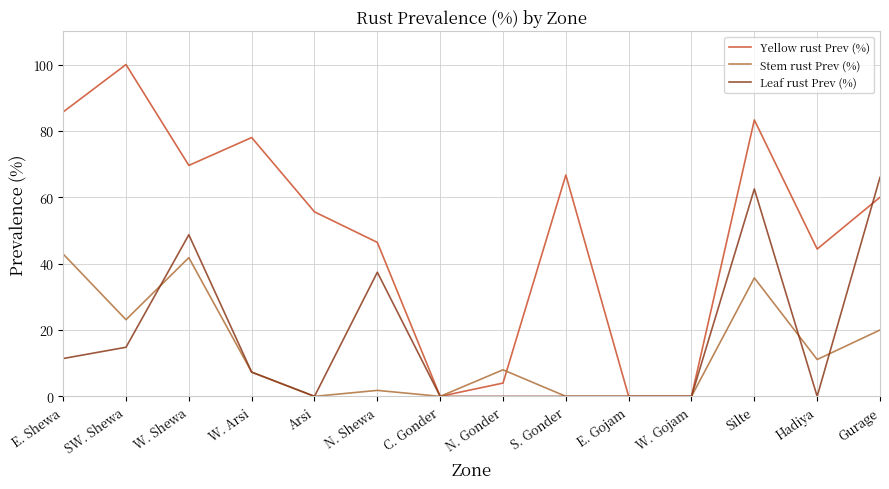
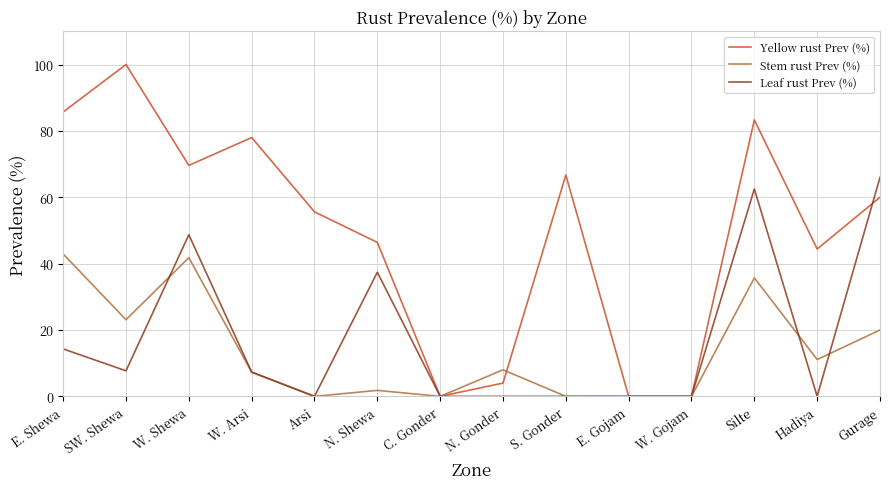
Leaf rust Prev (%), E. Shewa: 11 -> 14
Leaf rust Prev (%), SW. Shewa: 15 -> 8
